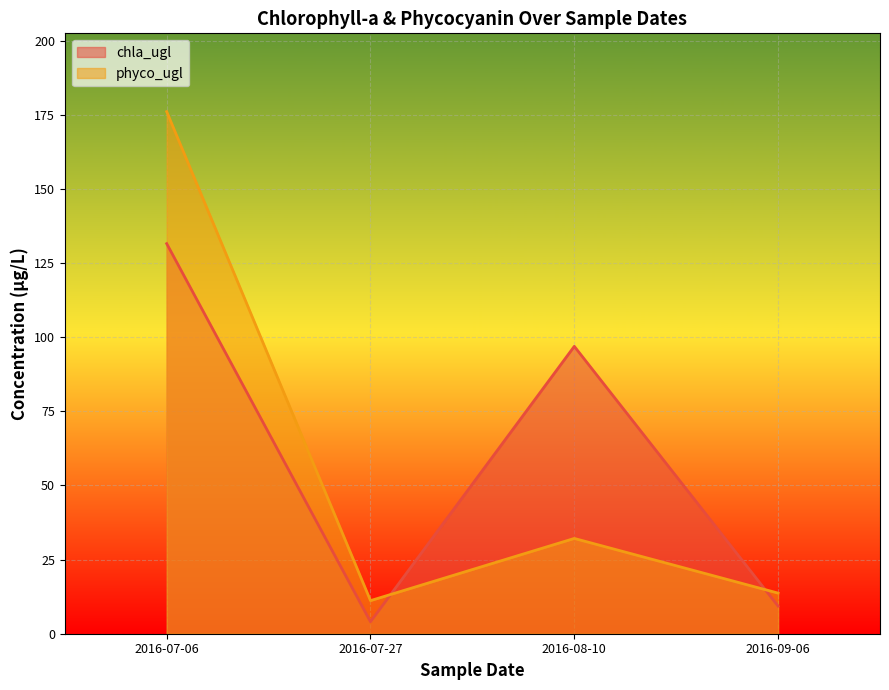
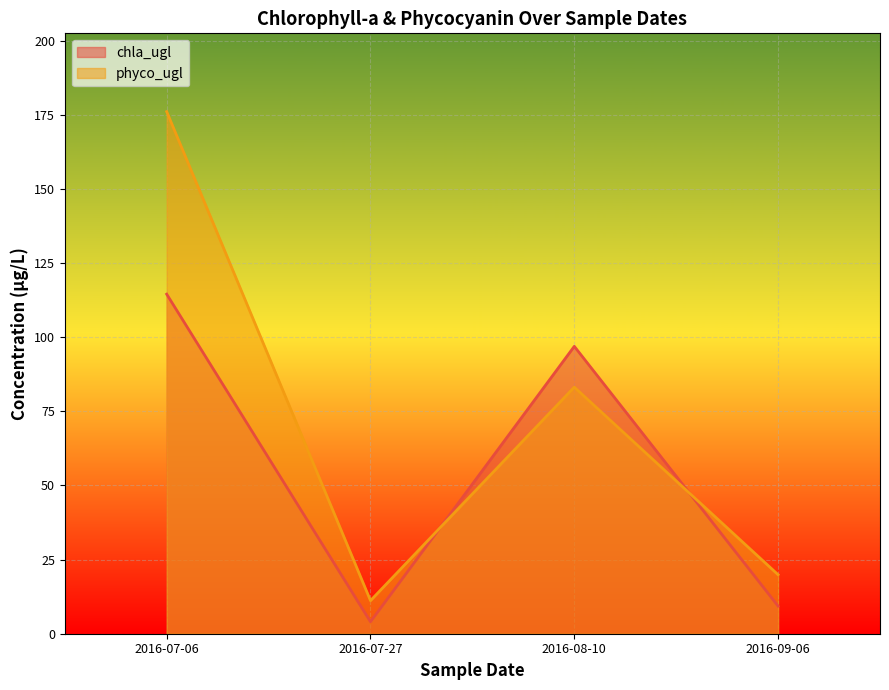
chla_ugl, 2016-07-06: 132 -> 115
phyco_ugl, 2016-08-10: 32 -> 83
phyco_ugl, 2016-09-06: 14 -> 20
